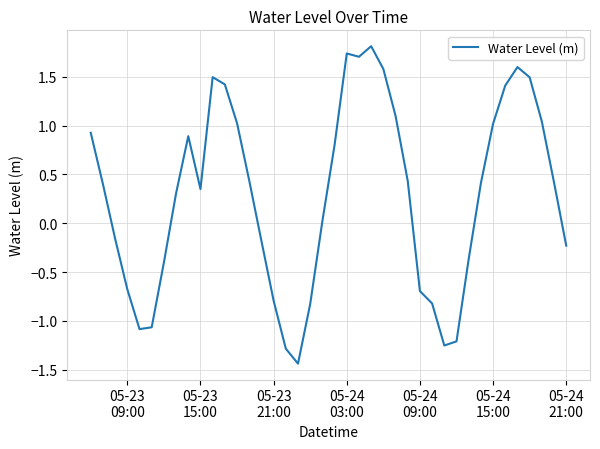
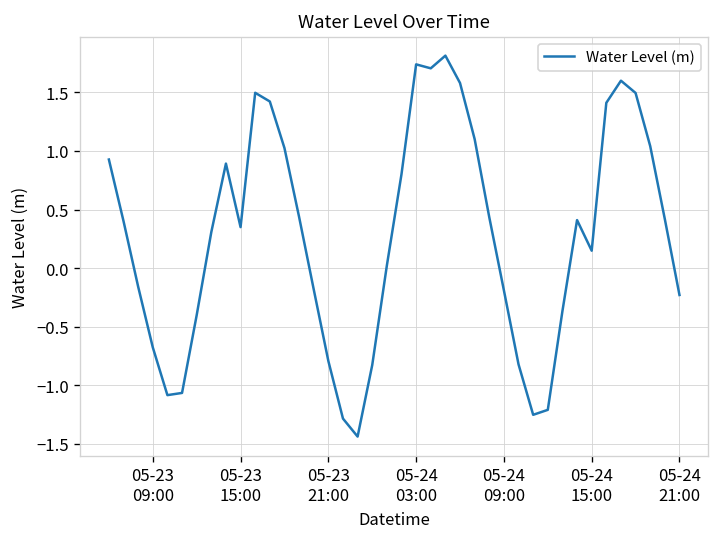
05-24 09:00: -0.7 -> -0.2
05-24 15:00: 1.0 -> 0.1
